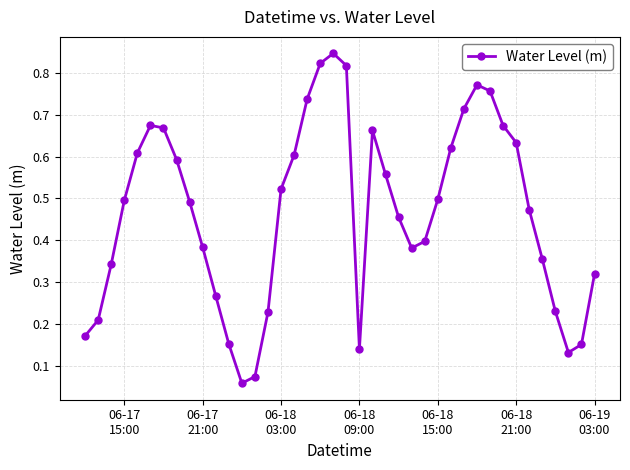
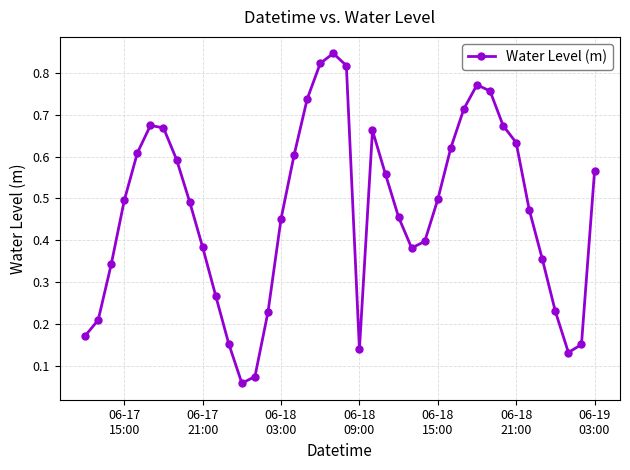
06-18 03:00: 0.52 -> 0.45
06-19 03:00: 0.32 -> 0.56
